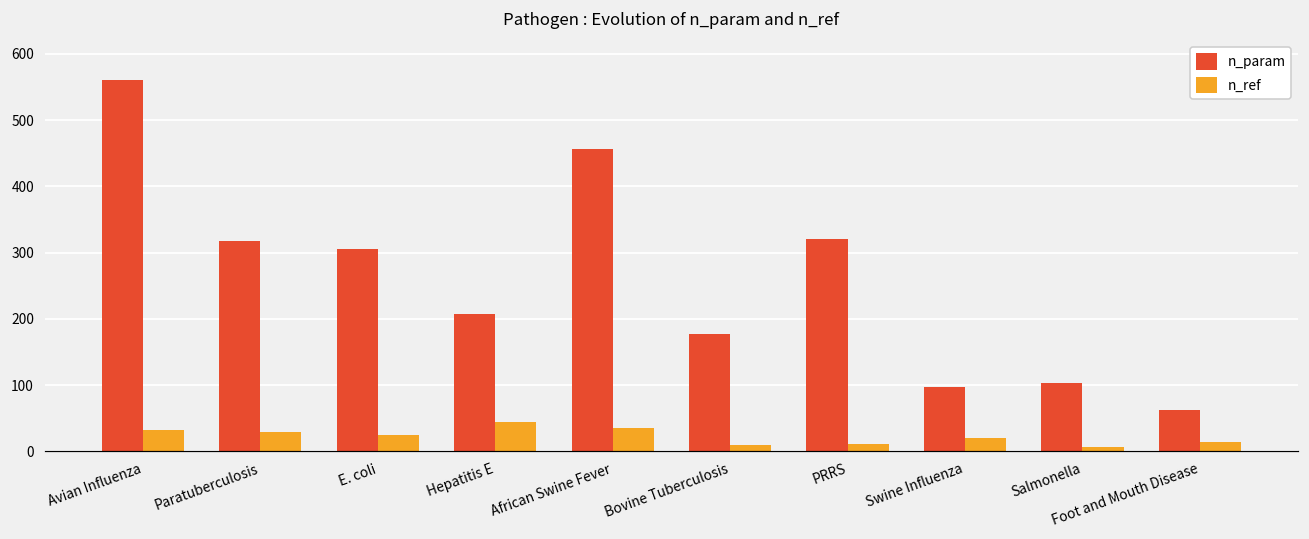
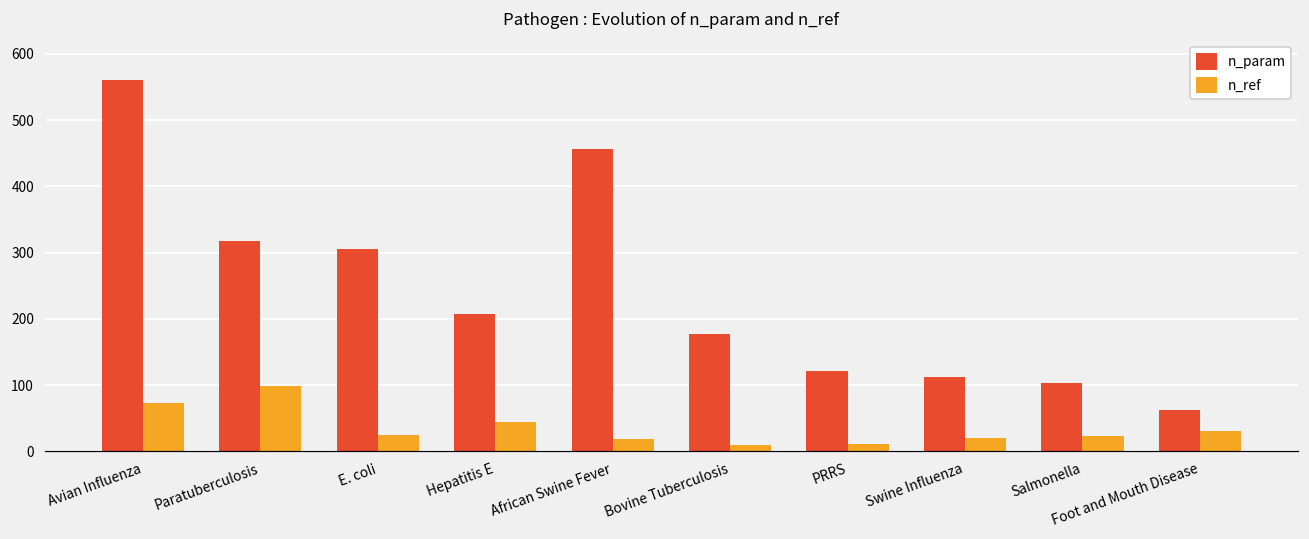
n_ref, Avian Influenza: 30 -> 70
n_ref, Paratuberculosis: 30 -> 100
n_ref, African Swine Fever: 40 -> 20
n_param, PRRS: 320 -> 120
n_param, Swine Influenza: 100 -> 110
n_ref, Salmonella: 10 -> 20
n_ref, Foot and Mouth Disease: 20 -> 30
